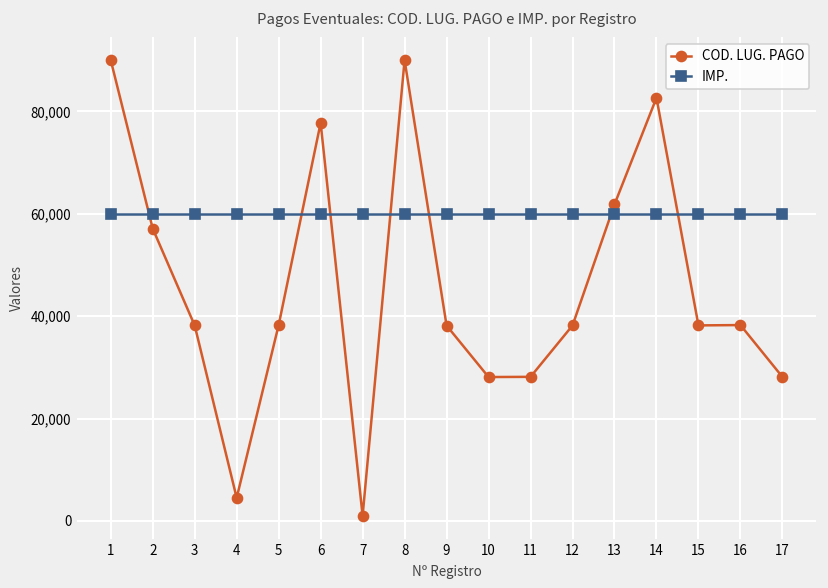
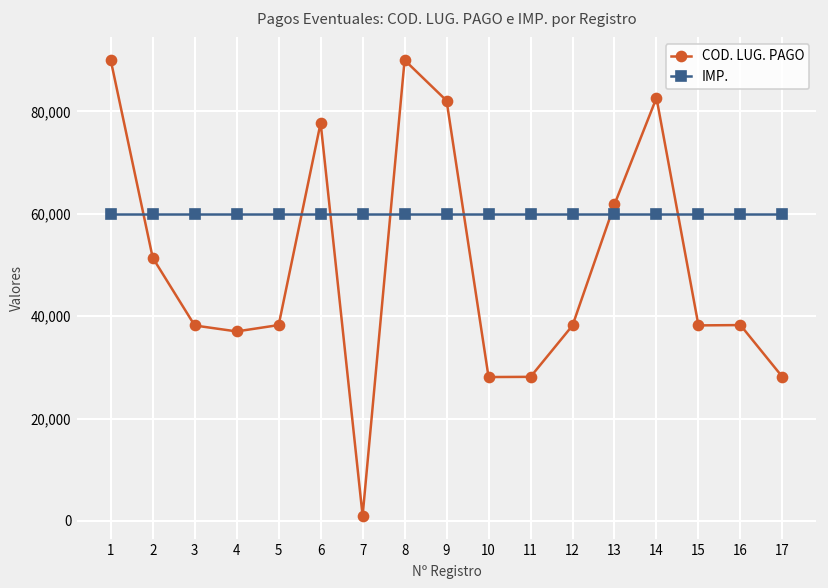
COD. LUG. PAGO, 2: 57,000 -> 51,000
COD. LUG. PAGO, 4: 5,000 -> 37,000
COD. LUG. PAGO, 9: 38,000 -> 82,000
